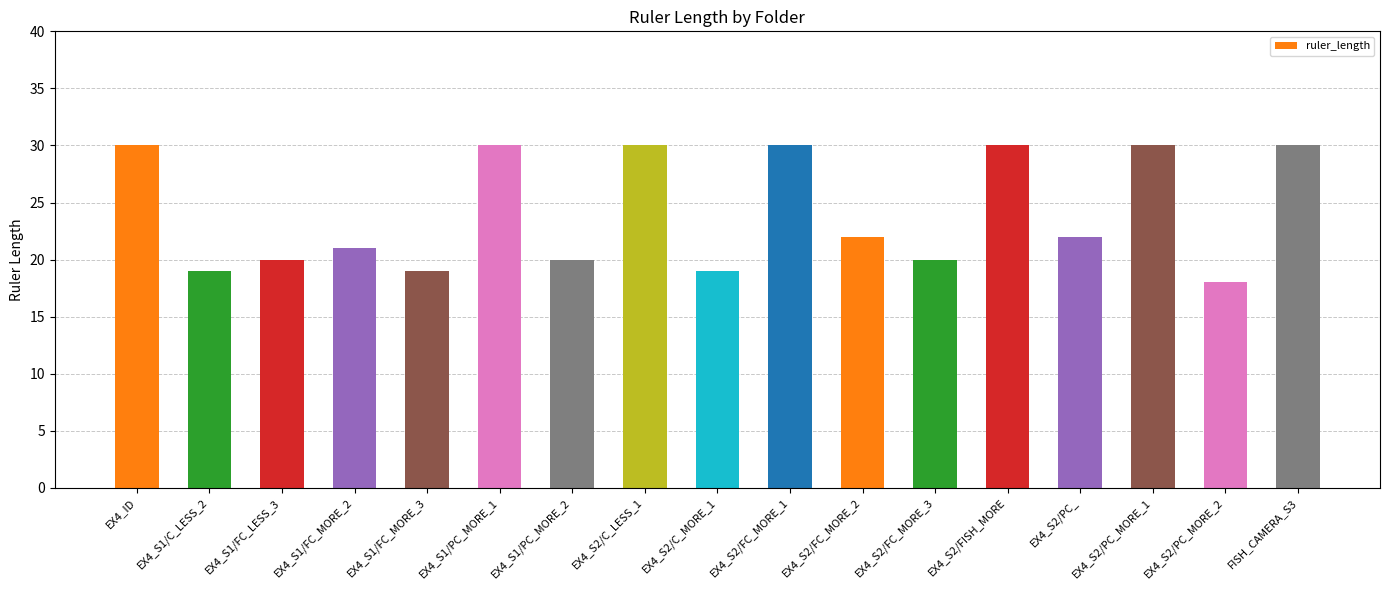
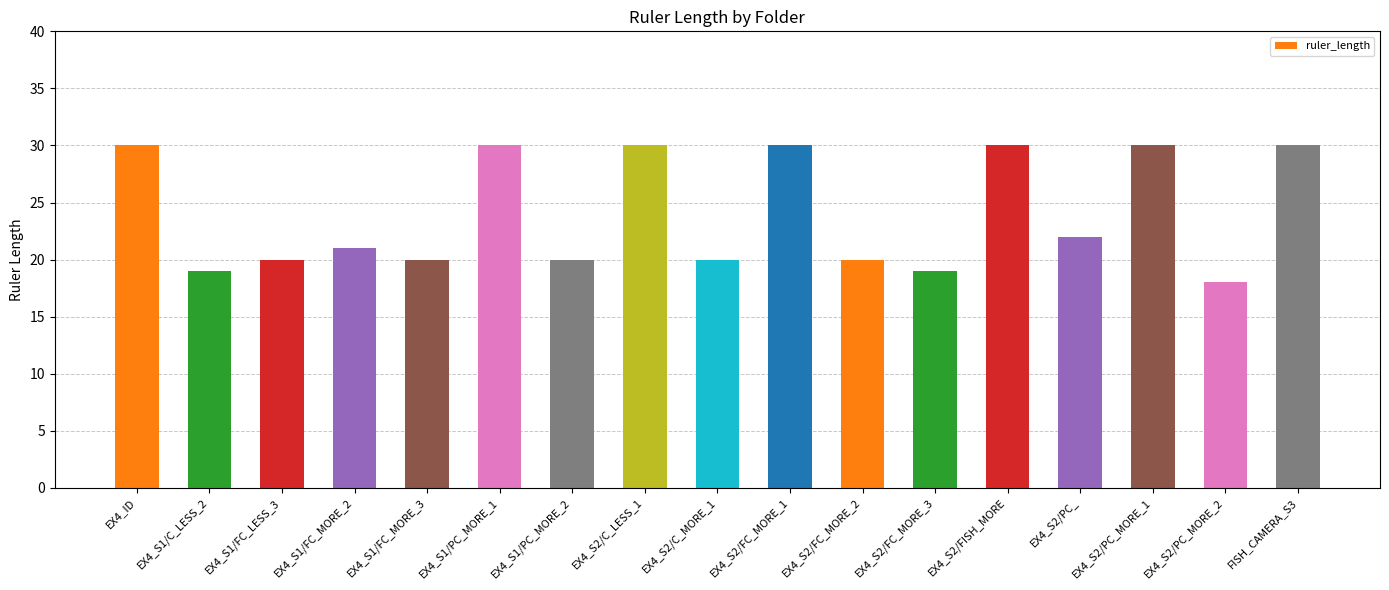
EX4_S1/FC_MORE_3: 19 -> 20
EX4_S2/C_MORE_1: 19 -> 20
EX4_S2/FC_MORE_2: 22 -> 20
EX4_S2/FC_MORE_3: 20 -> 19
